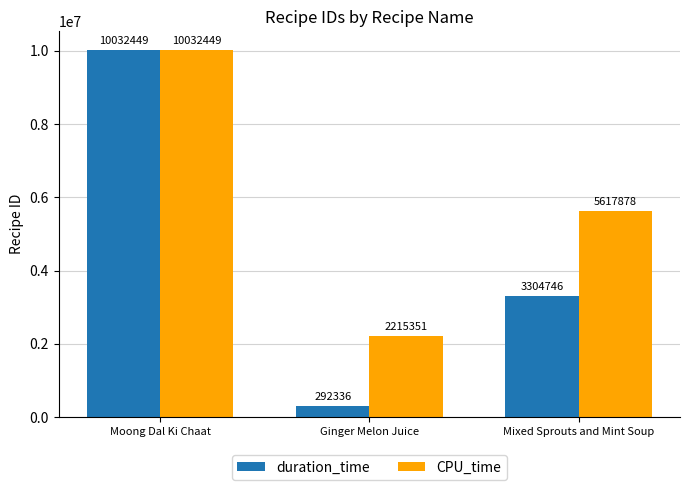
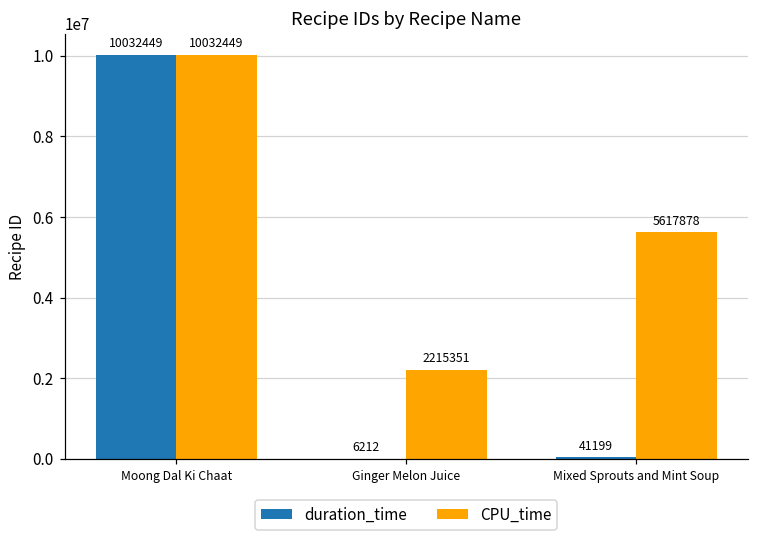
duration_time, Ginger Melon Juice: 292336 -> 6212
duration_time, Mixed Sprouts and Mint Soup: 3304746 -> 41199
